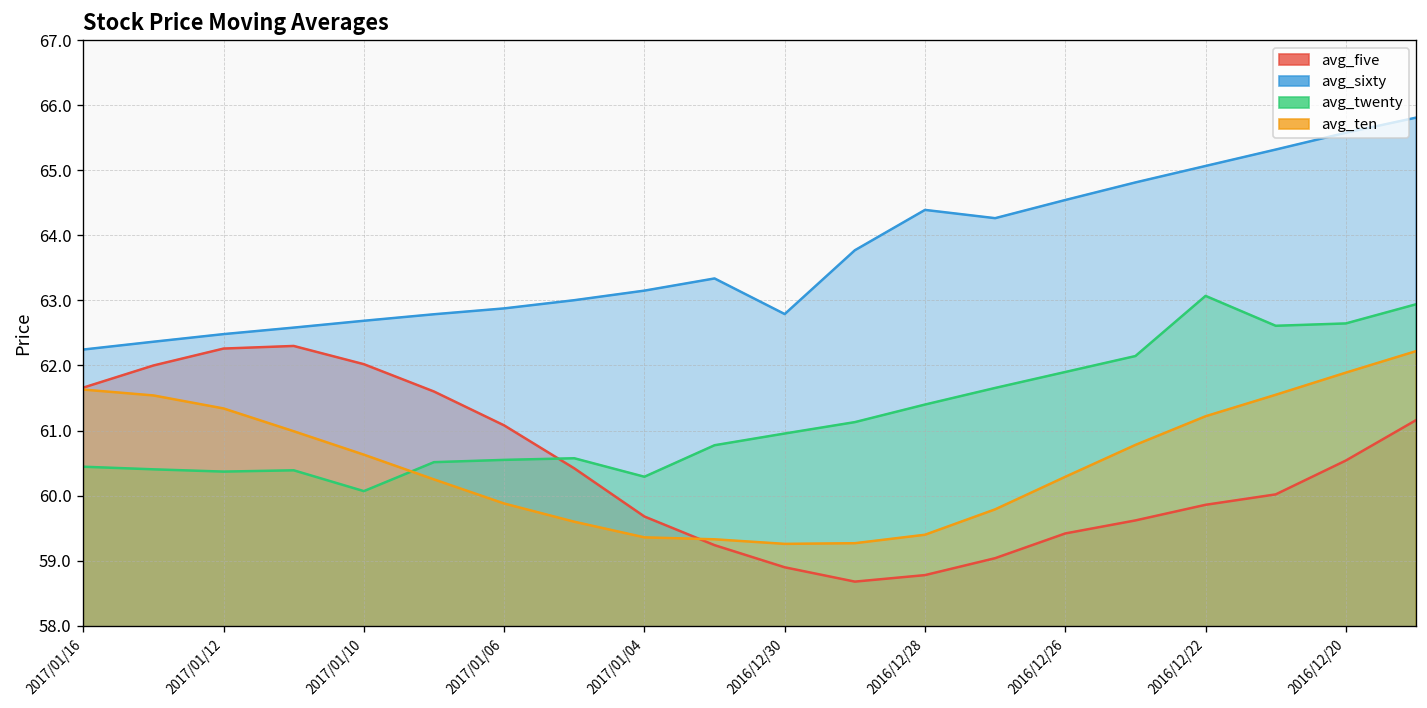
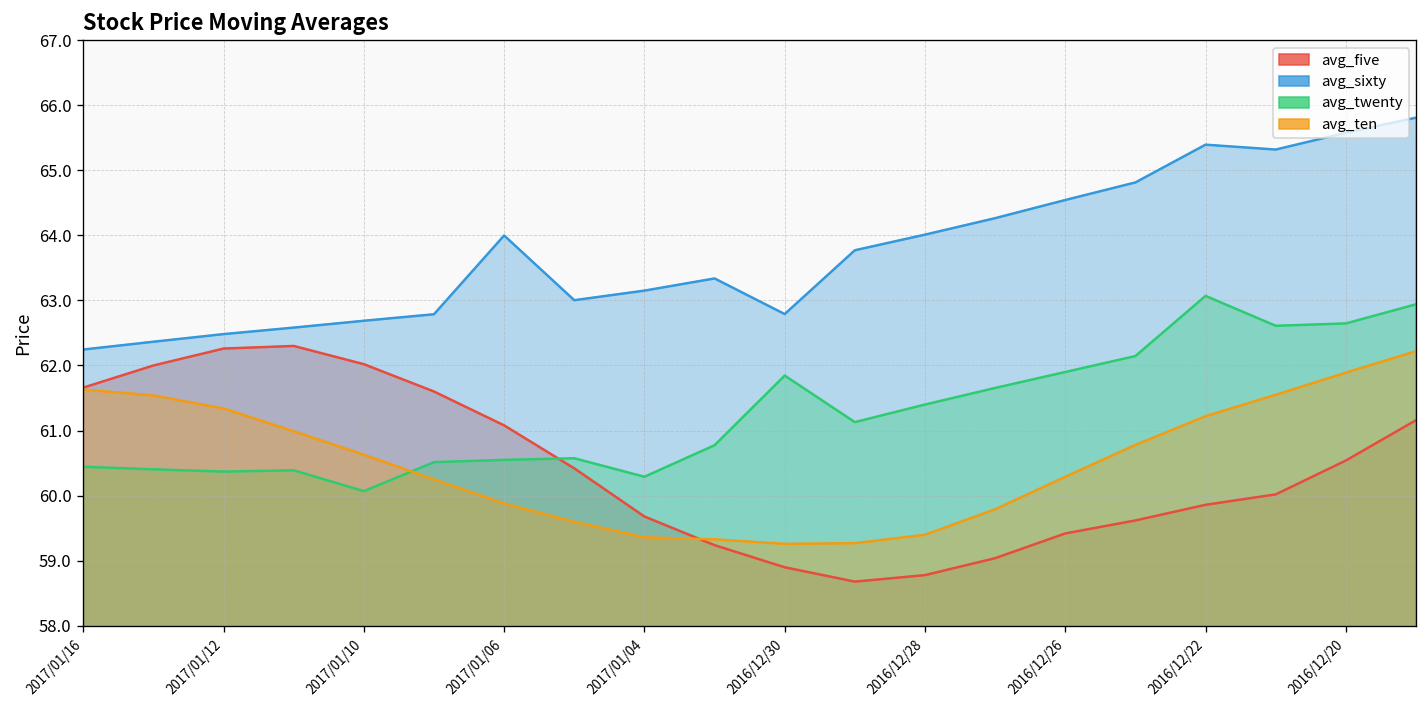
avg_sixty, 2017/01/06: 62.9 -> 64.0
avg_twenty, 2016/12/30: 61.0 -> 61.8
avg_sixty, 2016/12/28: 64.4 -> 64.0
avg_sixty, 2016/12/22: 65.1 -> 65.4
